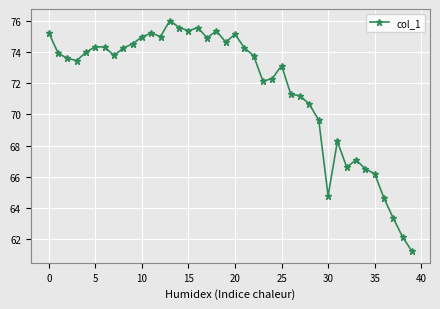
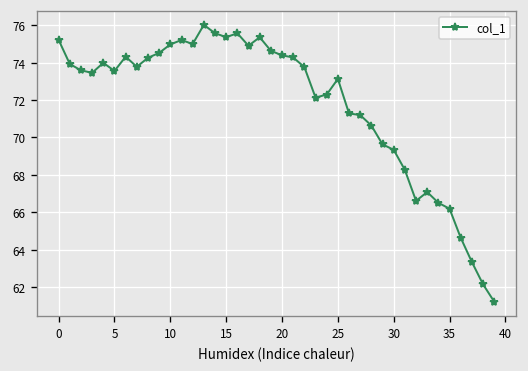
5: 74.3 -> 73.6
20: 75.1 -> 74.4
30: 64.8 -> 69.3
